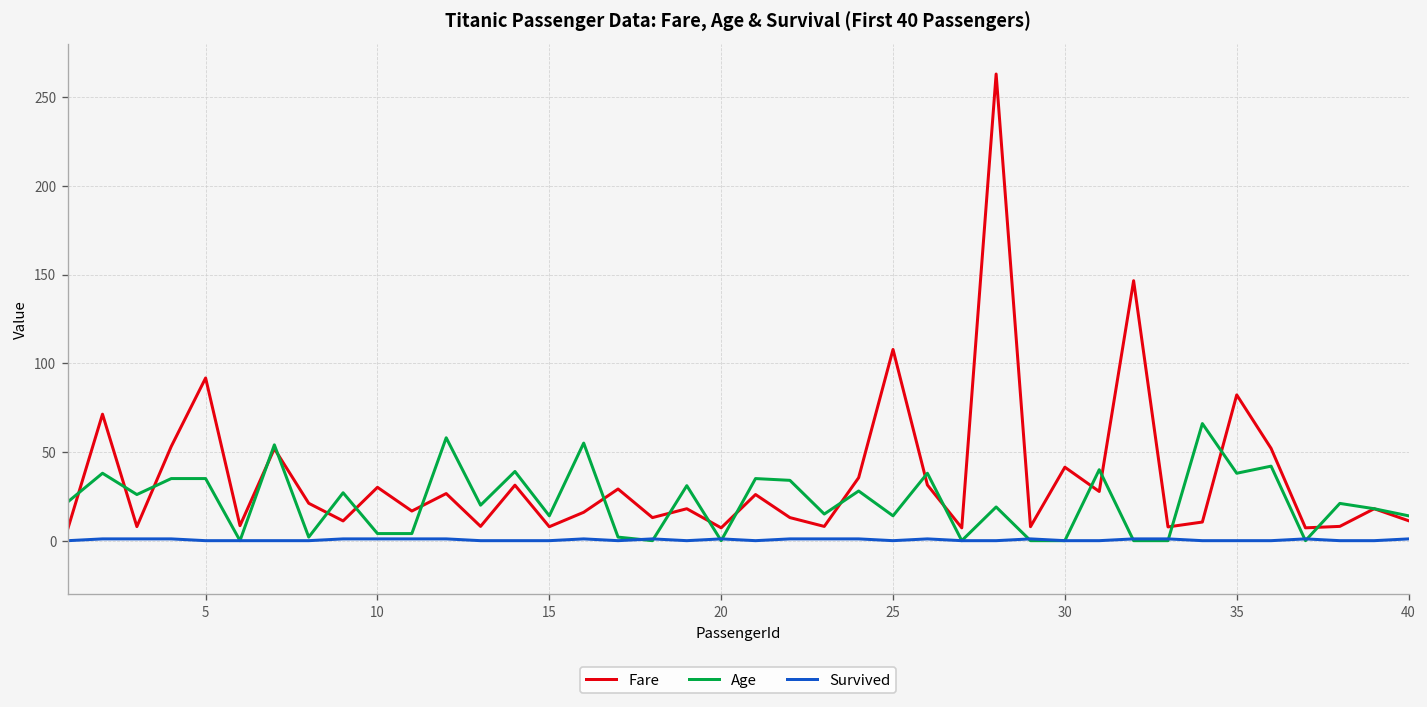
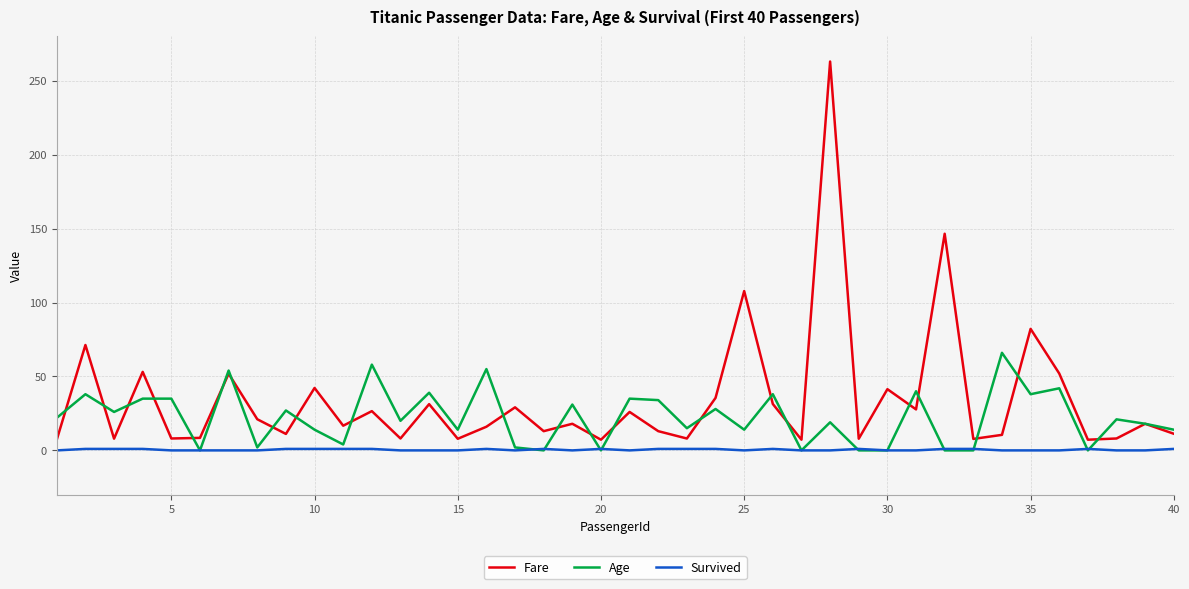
Fare, 5: 92 -> 8
Fare, 10: 30 -> 42
Age, 10: 4 -> 14
